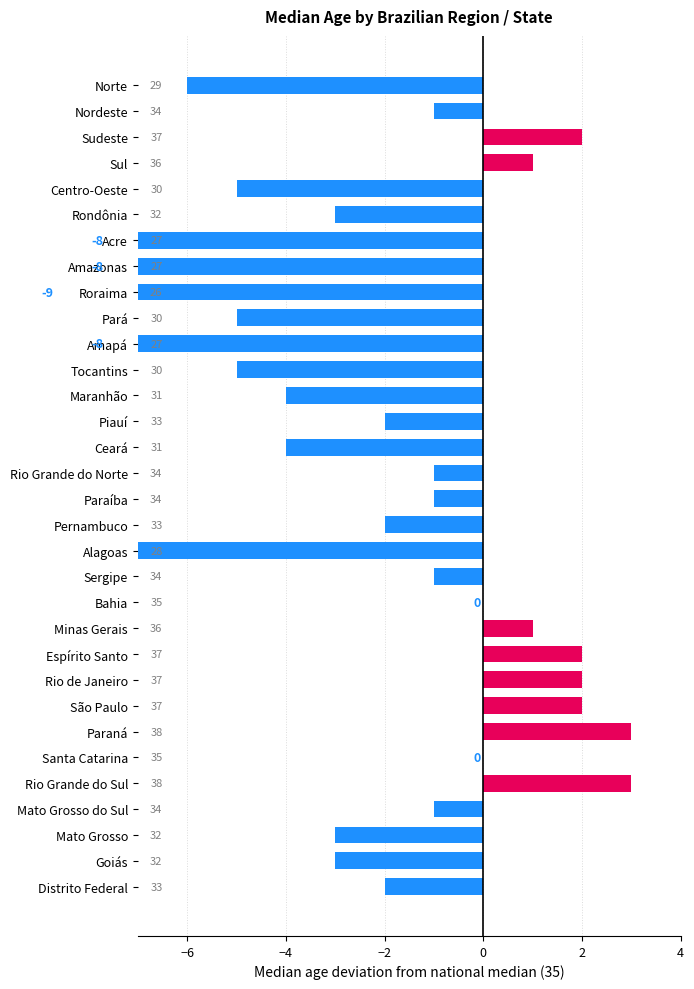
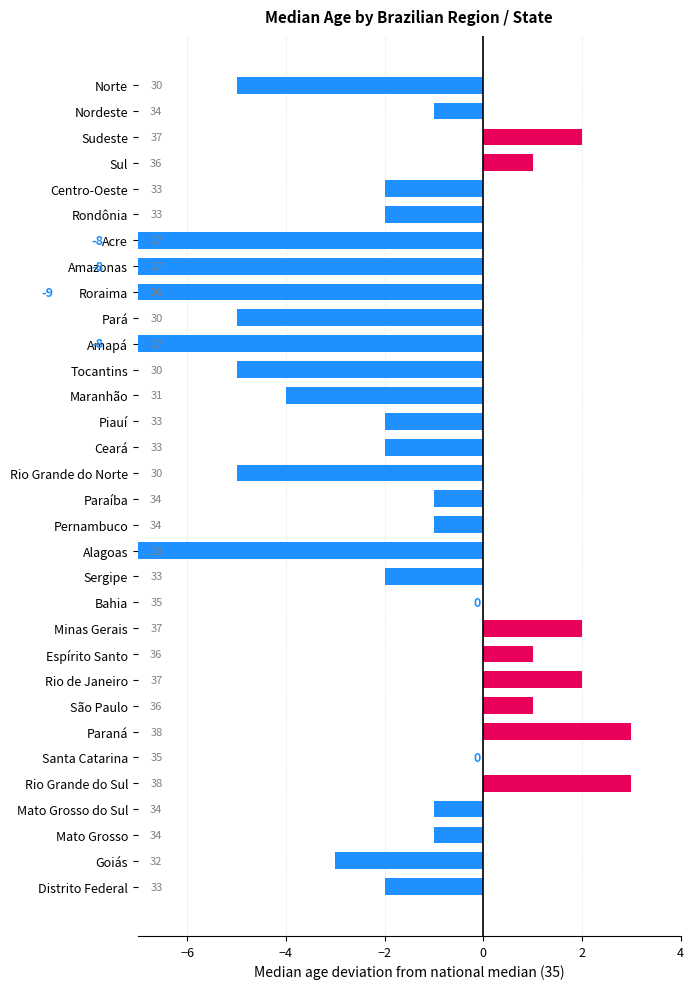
Norte: 29 -> 30
Centro-Oeste: 30 -> 33
Rondônia: 32 -> 33
Ceará: 31 -> 33
Rio Grande do Norte: 34 -> 30
Pernambuco: 33 -> 34
Sergipe: 34 -> 33
Minas Gerais: 36 -> 37
Espírito Santo: 37 -> 36
São Paulo: 37 -> 36
Mato Grosso: 32 -> 34
